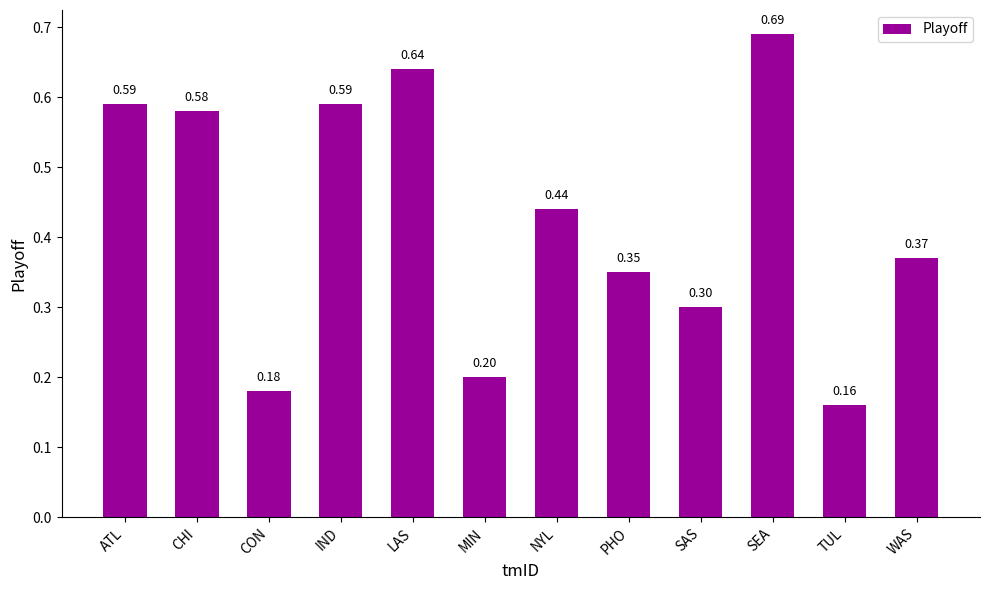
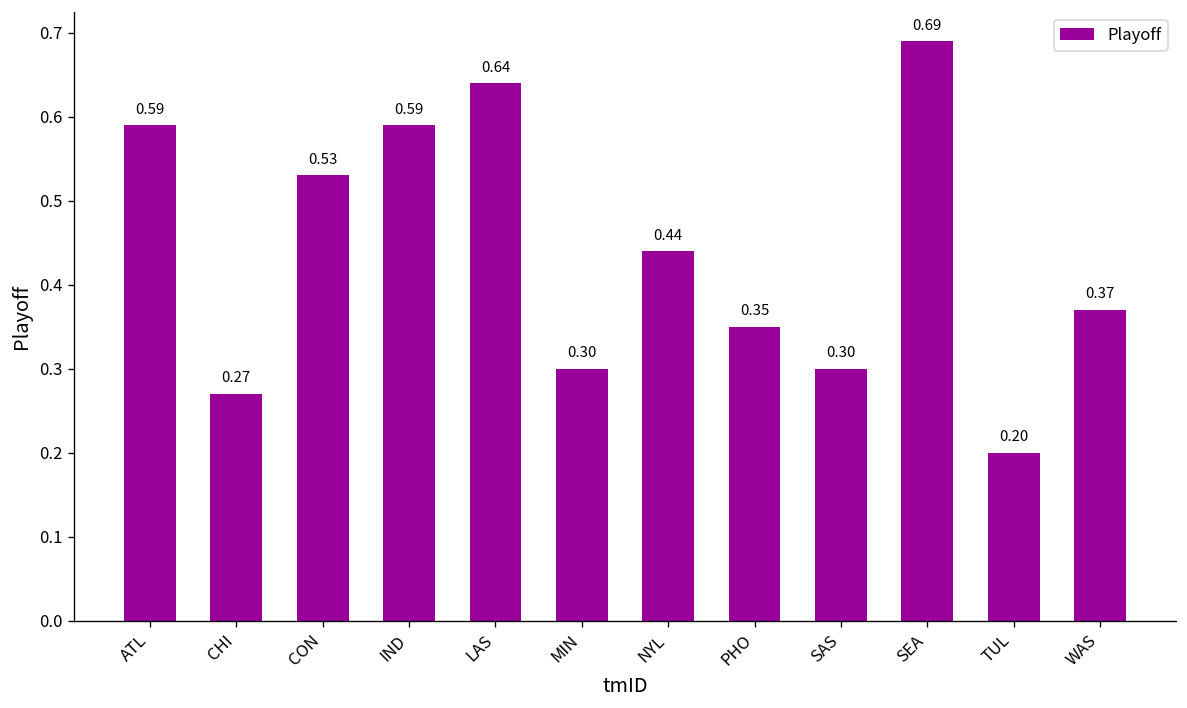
CHI: 0.58 -> 0.27
CON: 0.18 -> 0.53
MIN: 0.20 -> 0.30
TUL: 0.16 -> 0.20
